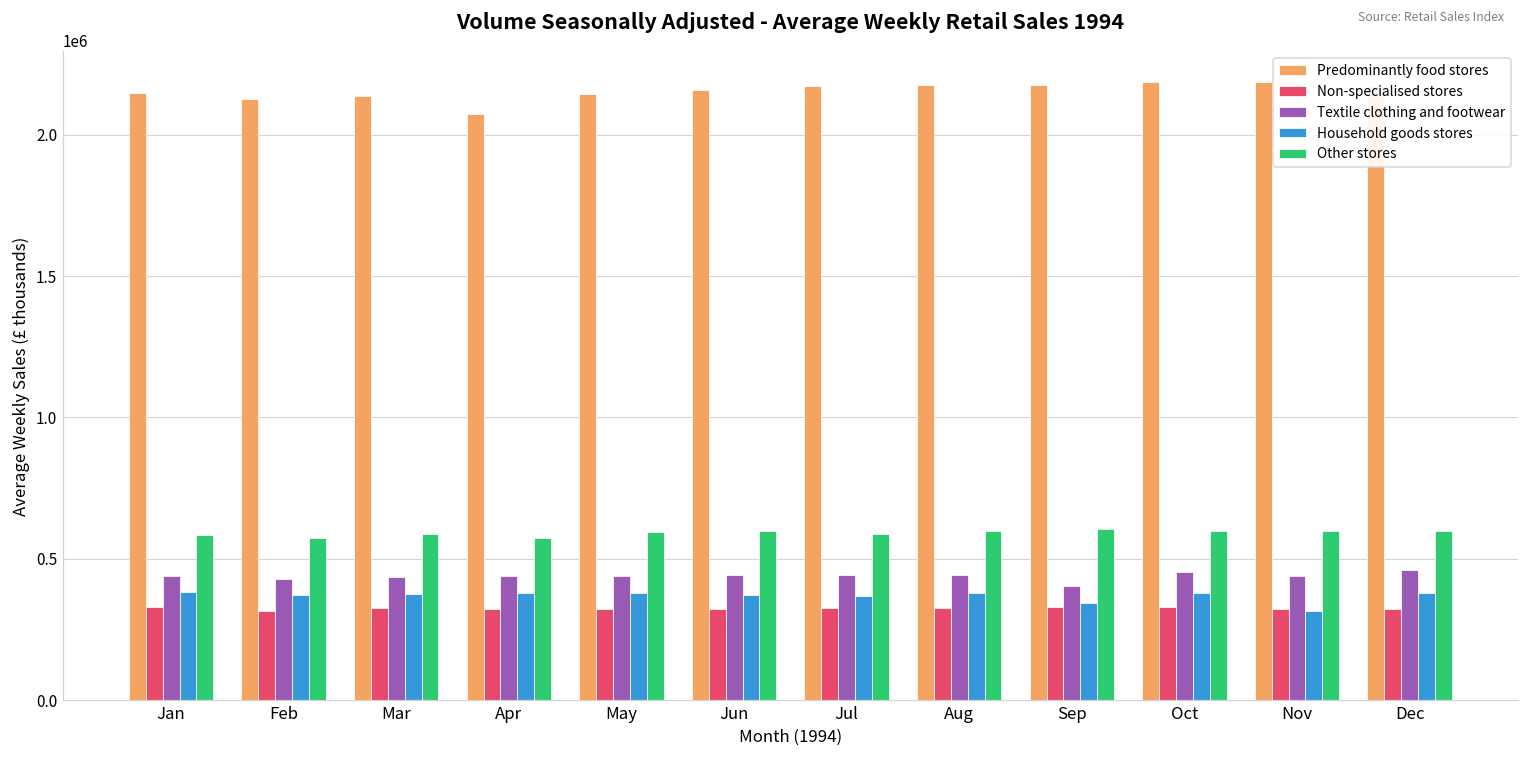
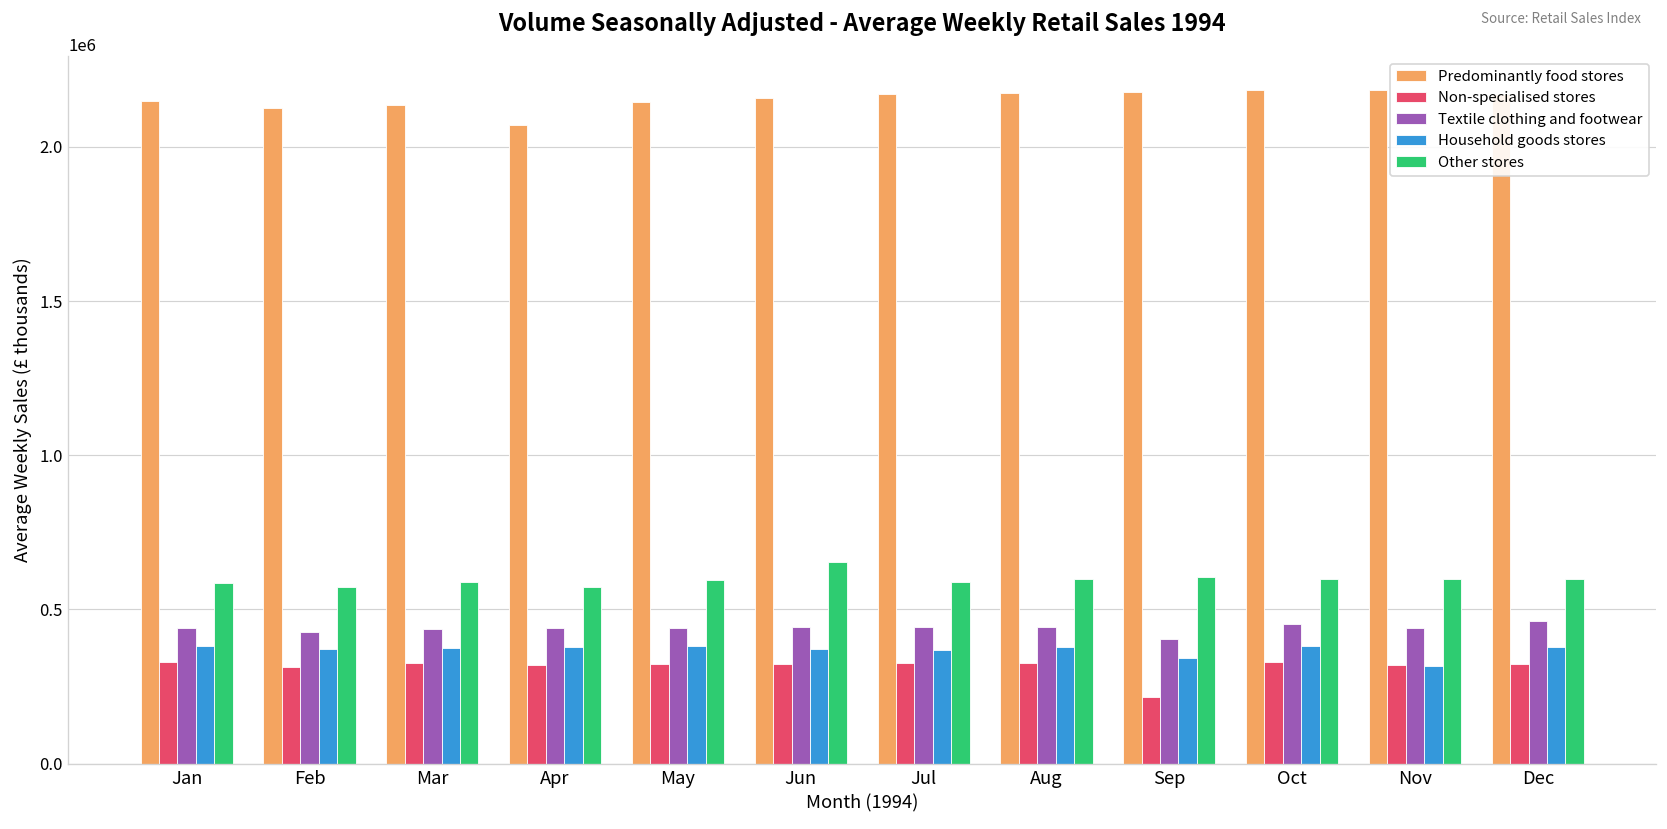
Other stores, Jun: 600000 -> 650000
Non-specialised stores, Sep: 330000 -> 220000
